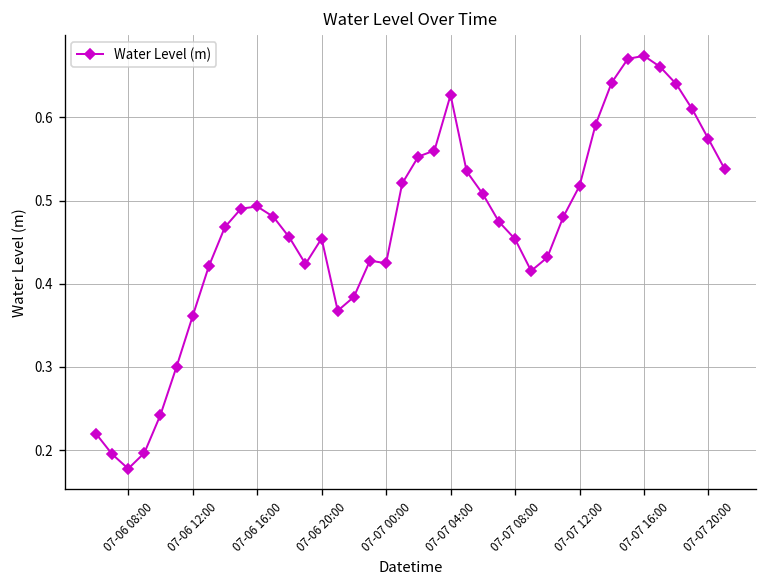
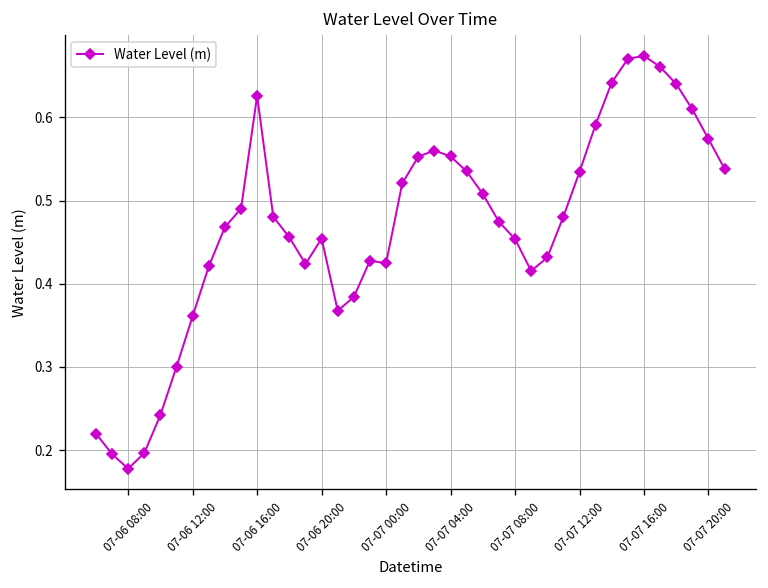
07-06 16:00: 0.49 -> 0.63
07-07 04:00: 0.63 -> 0.55
07-07 12:00: 0.52 -> 0.53
